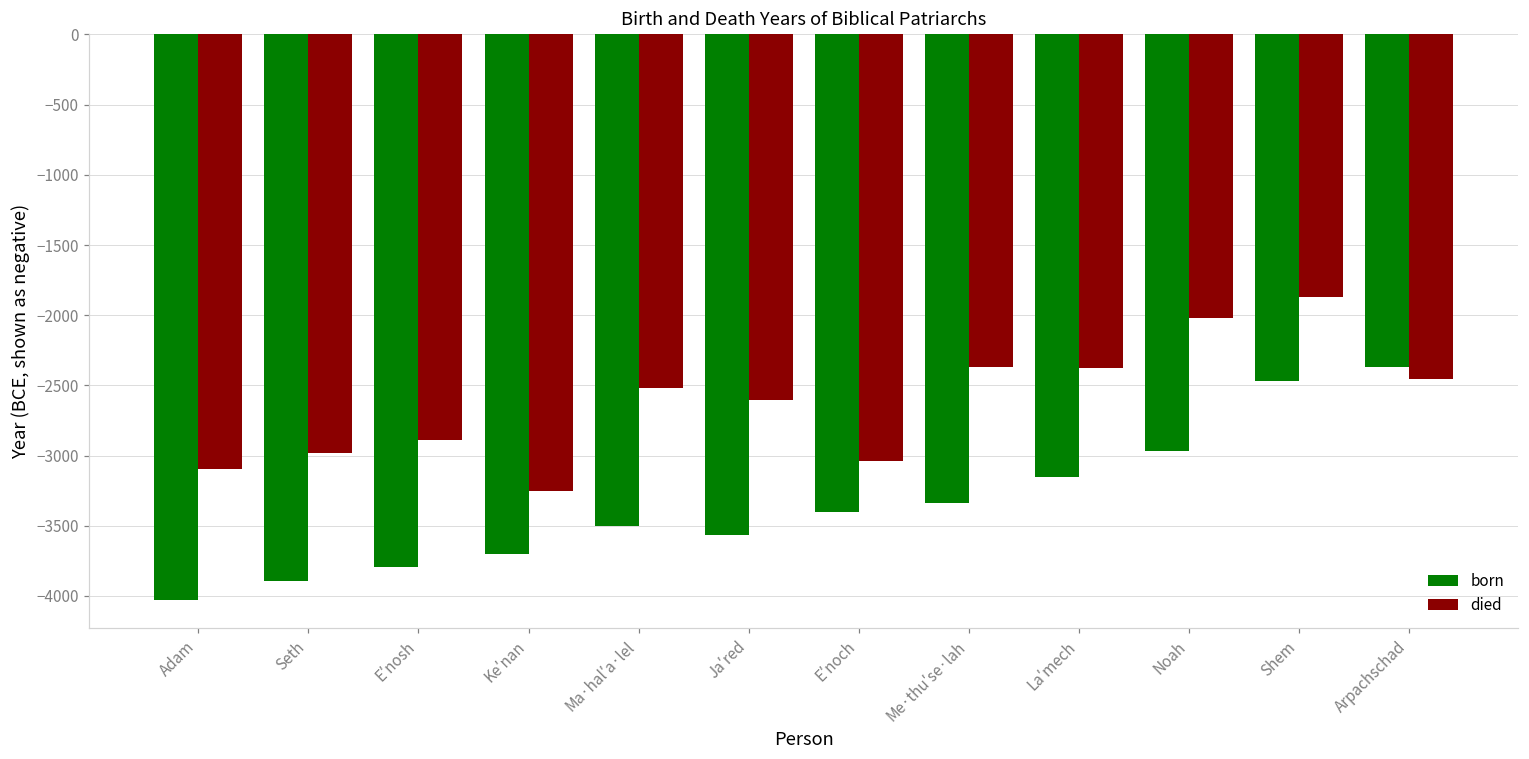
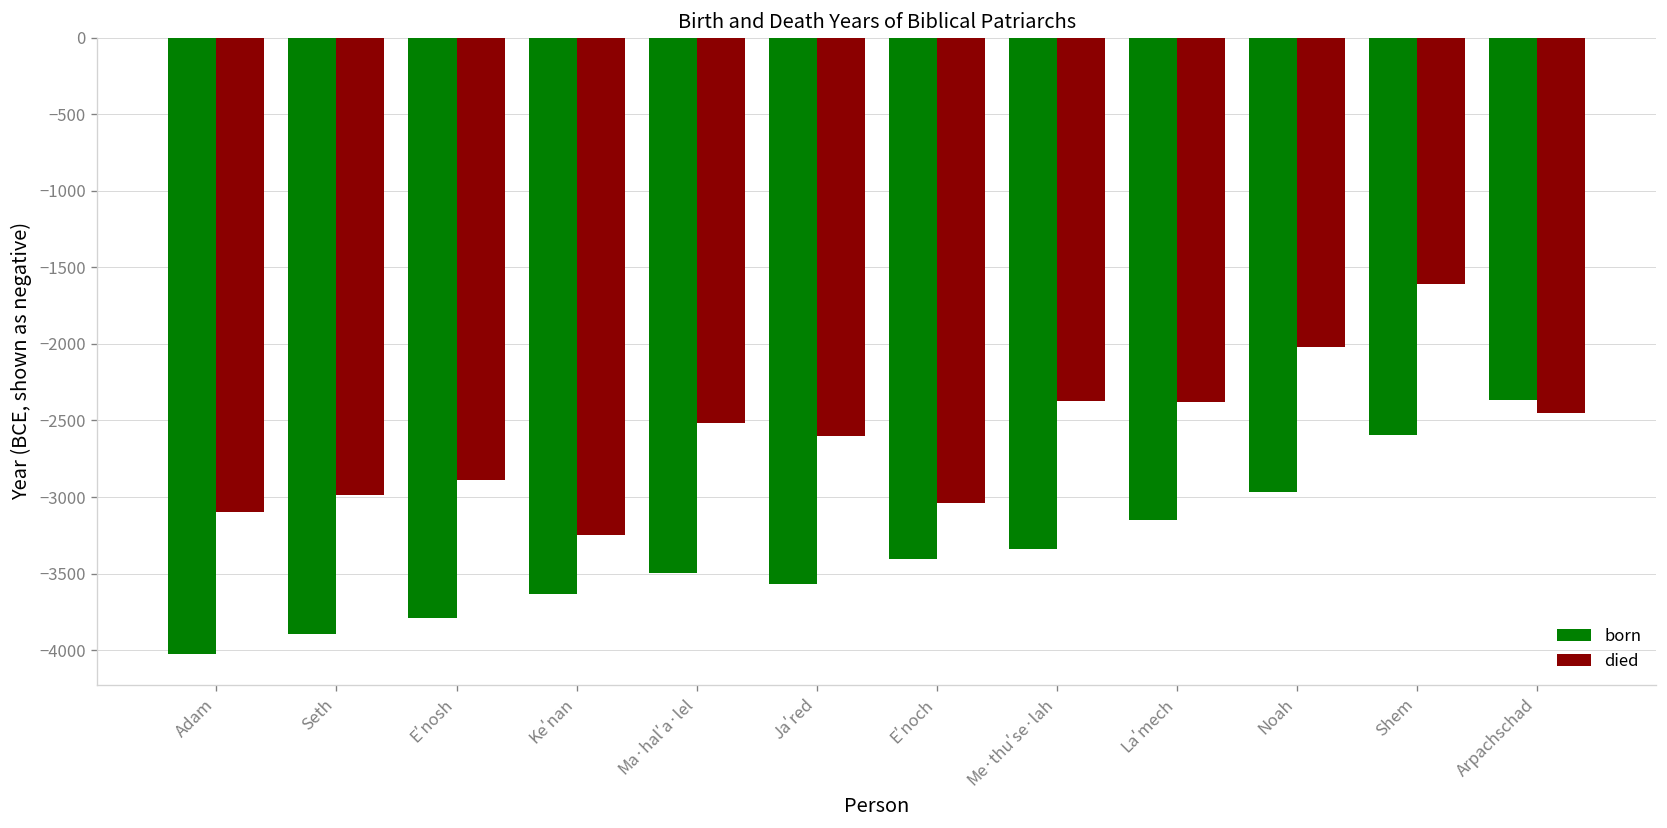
born, Keʹnan: -3700 -> -3630
born, Shem: -2470 -> -2600
died, Shem: -1870 -> -1610
